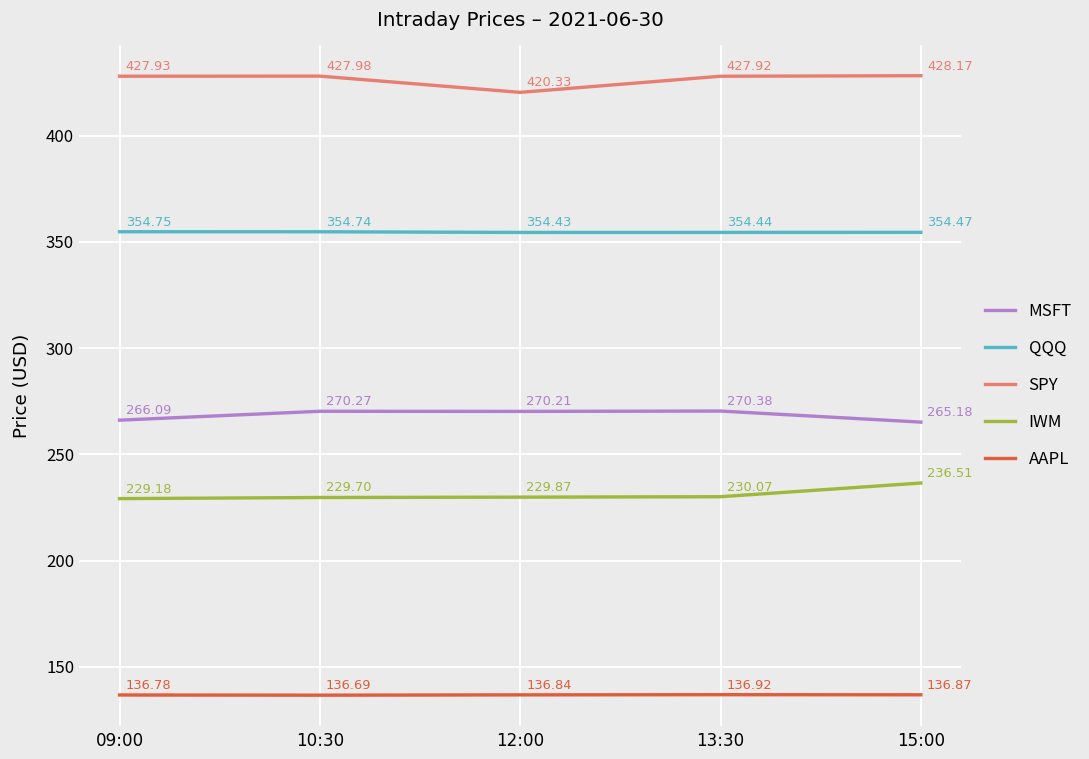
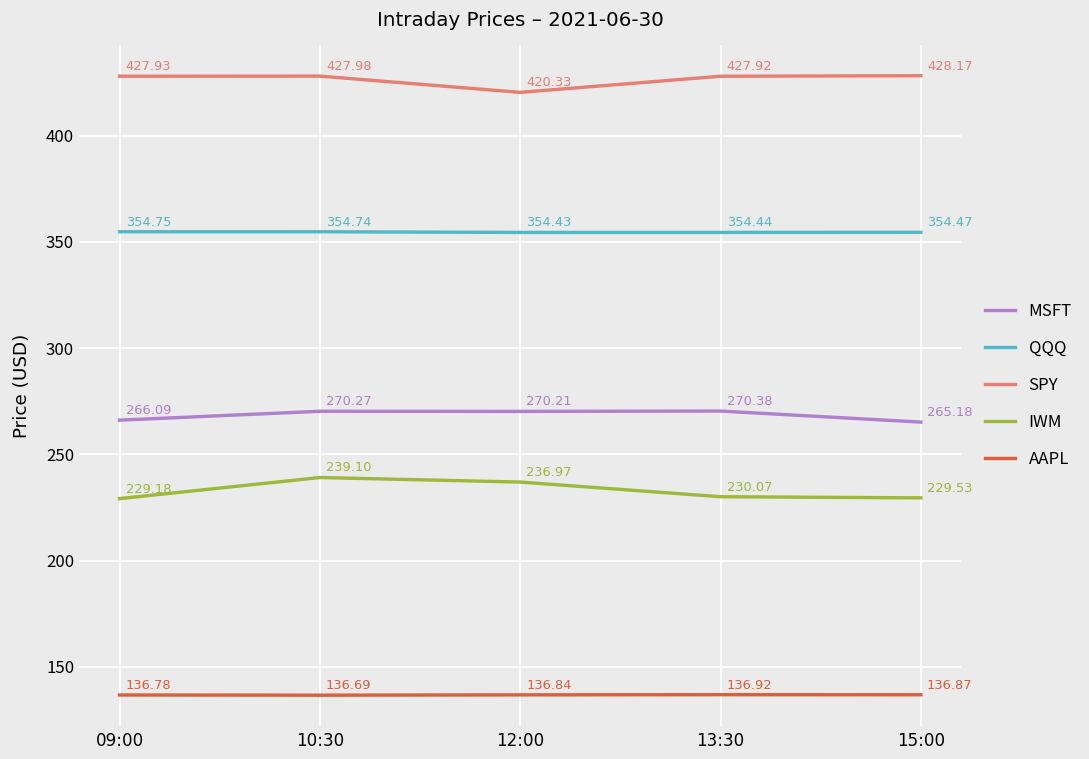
IWM, 10:30: 229.70 -> 239.10
IWM, 12:00: 229.87 -> 236.97
IWM, 15:00: 236.51 -> 229.53
